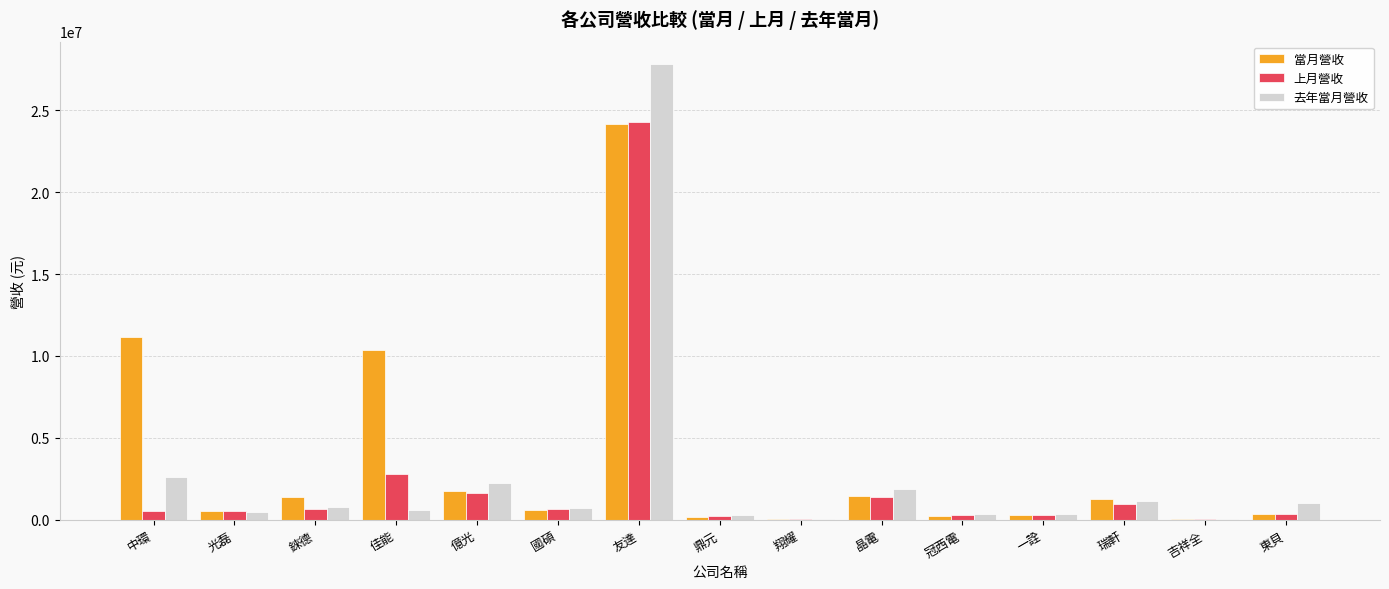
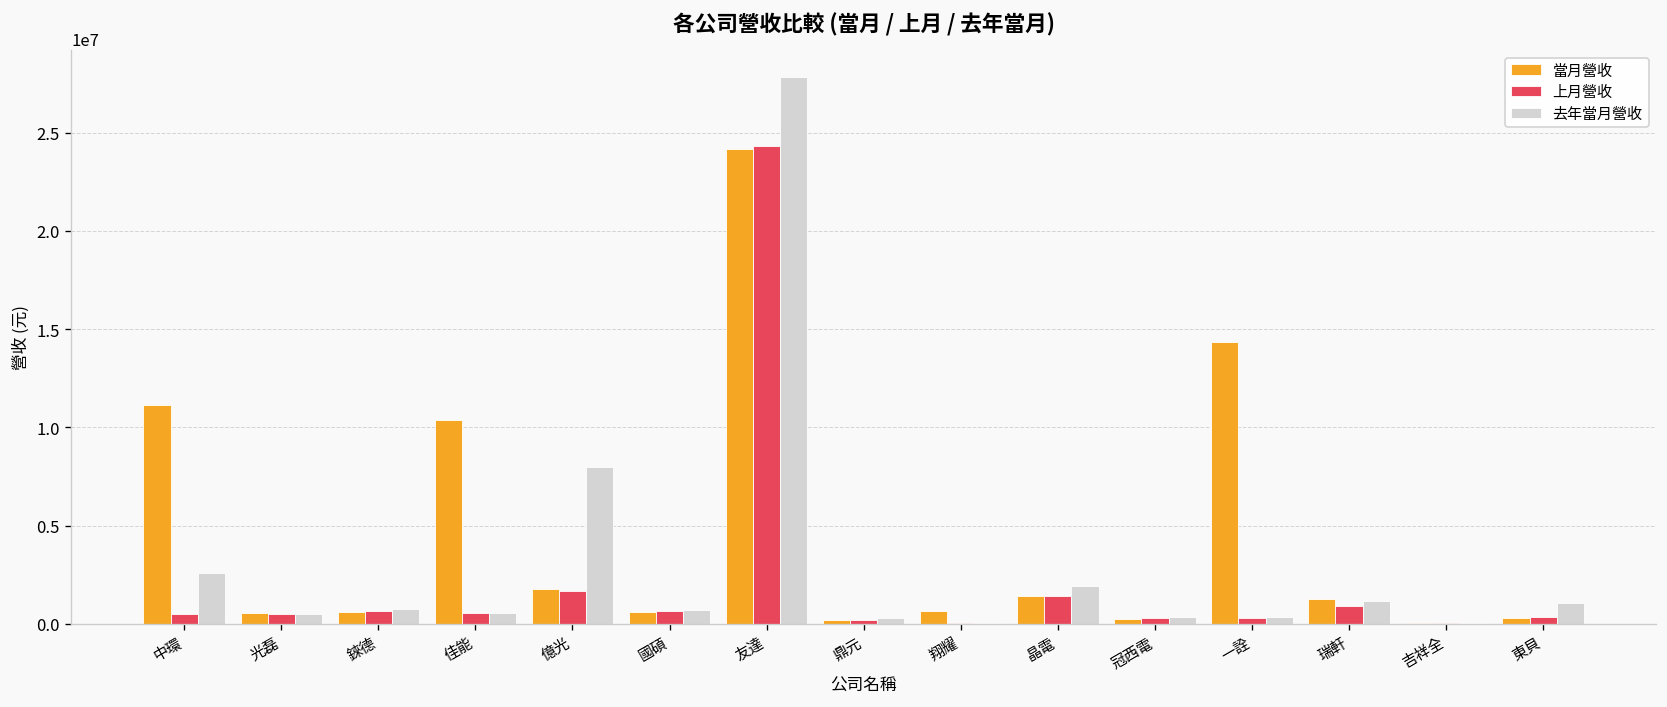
當月營收, 錸德: 1400000 -> 600000
上月營收, 佳能: 2800000 -> 500000
去年當月營收, 億光: 2200000 -> 8000000
當月營收, 翔耀: 0 -> 600000
當月營收, 一詮: 300000 -> 14300000
